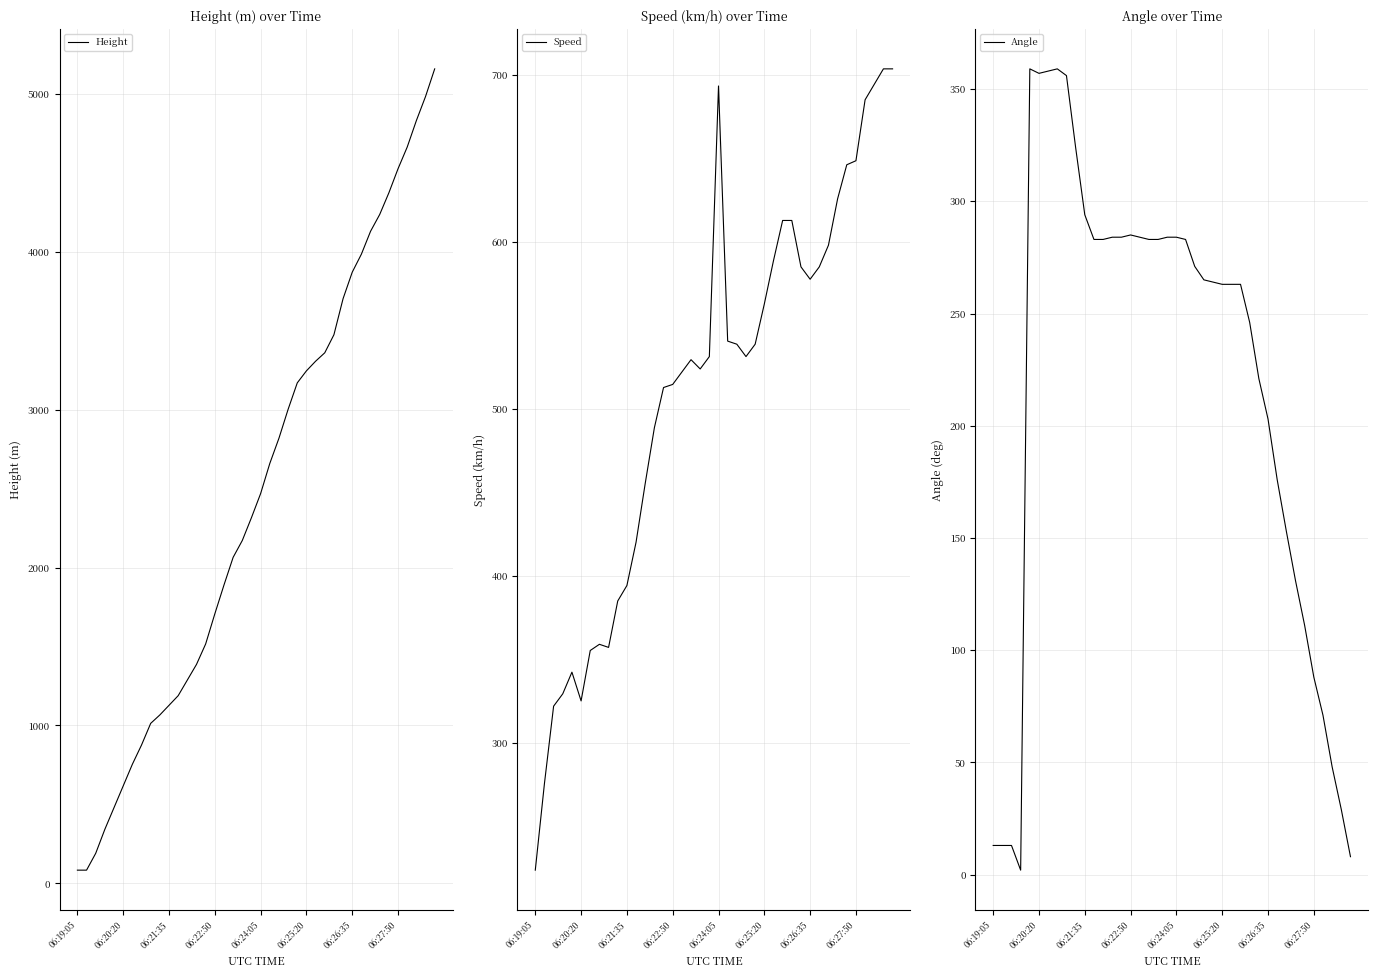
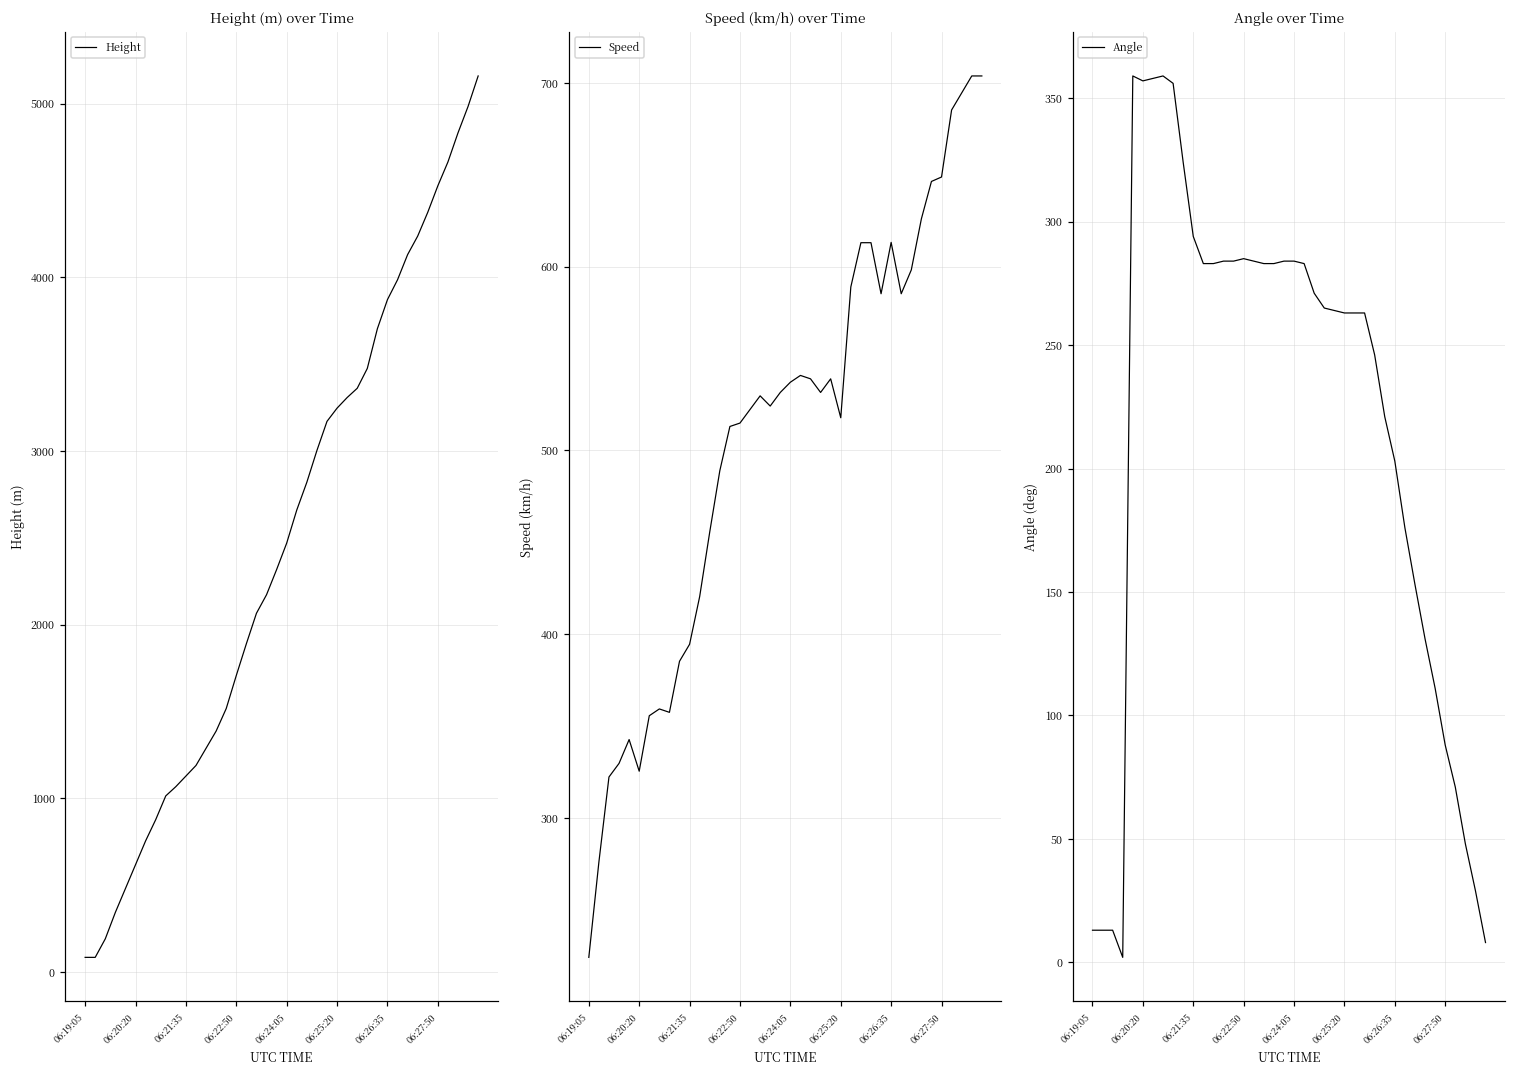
Speed (km/h) over Time, 06:24:05: 694 -> 537
Speed (km/h) over Time, 06:25:20: 563 -> 518
Speed (km/h) over Time, 06:26:35: 578 -> 613
